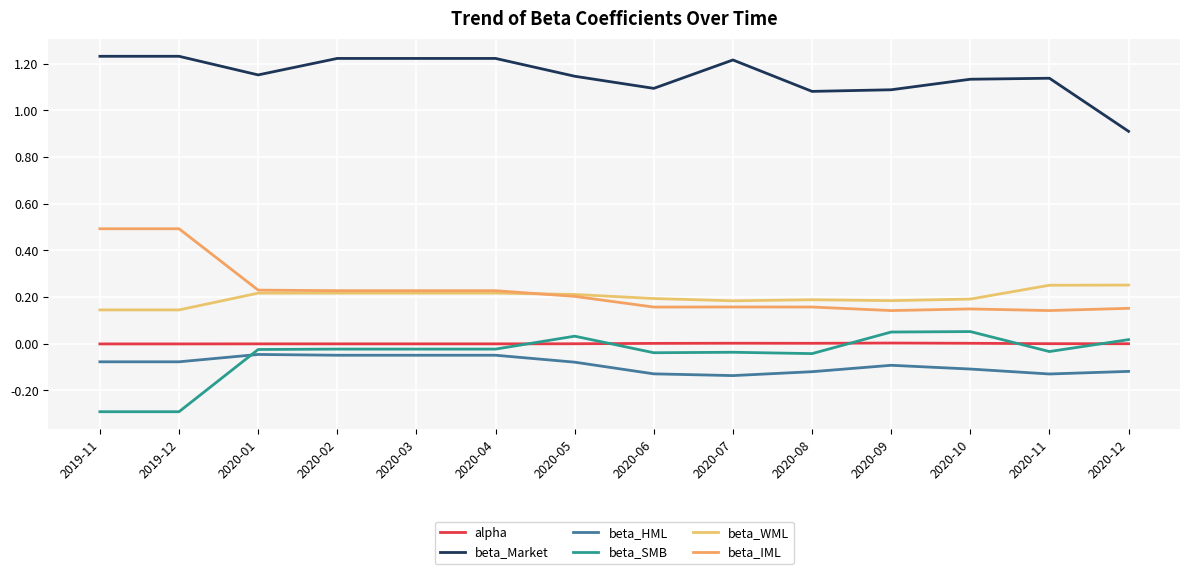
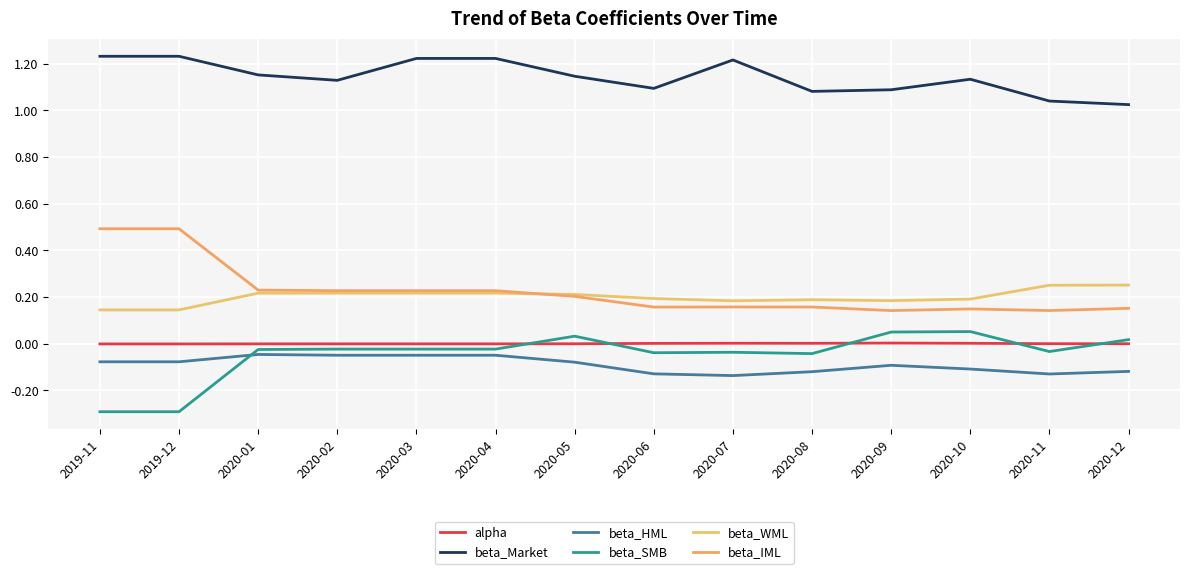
beta_Market, 2020-02: 1.22 -> 1.13
beta_Market, 2020-11: 1.14 -> 1.04
beta_Market, 2020-12: 0.91 -> 1.02
